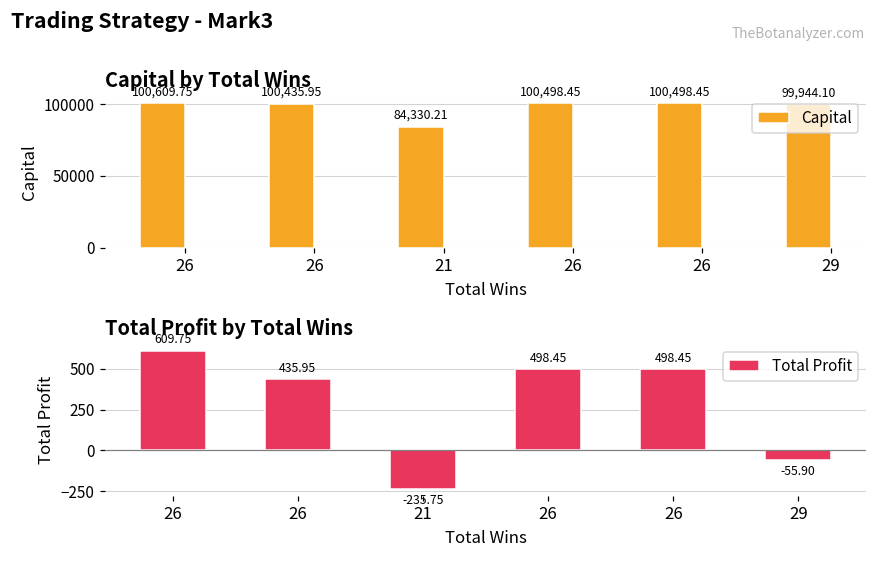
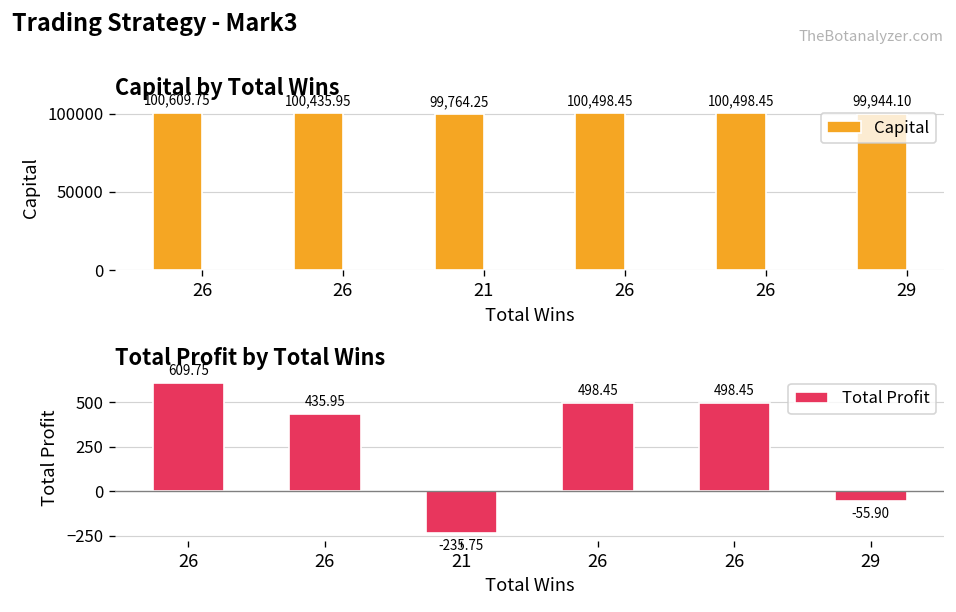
Capital by Total Wins, 21: 84,330.21 -> 99,764.25
